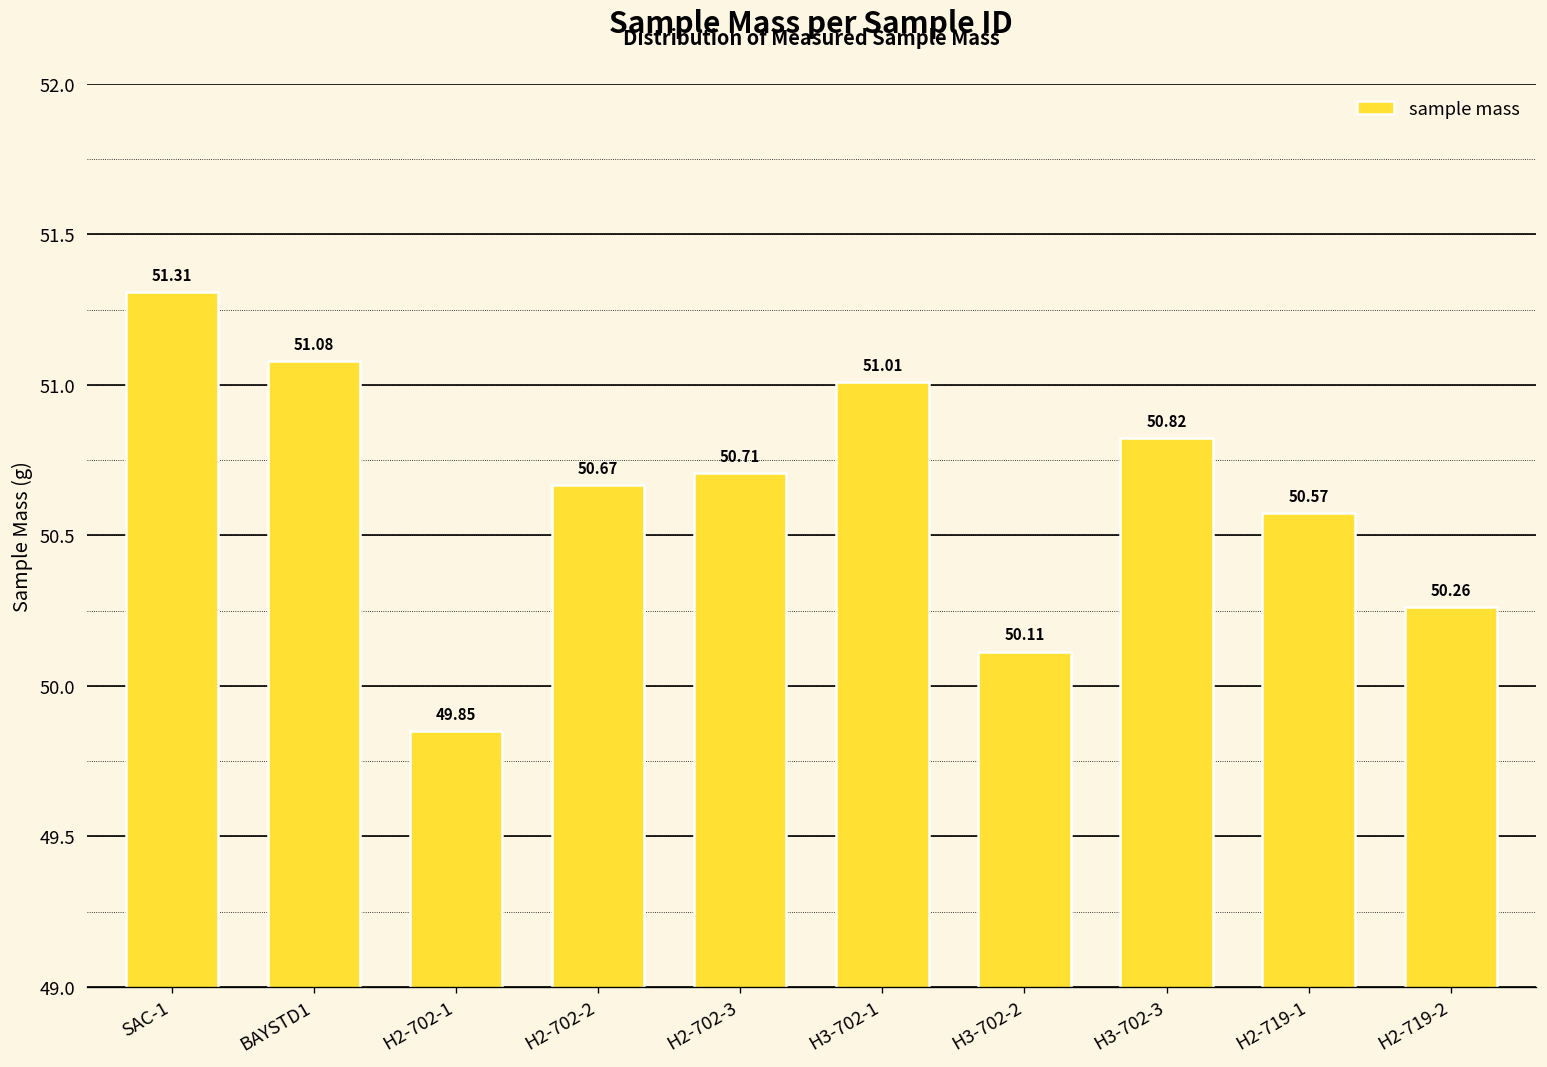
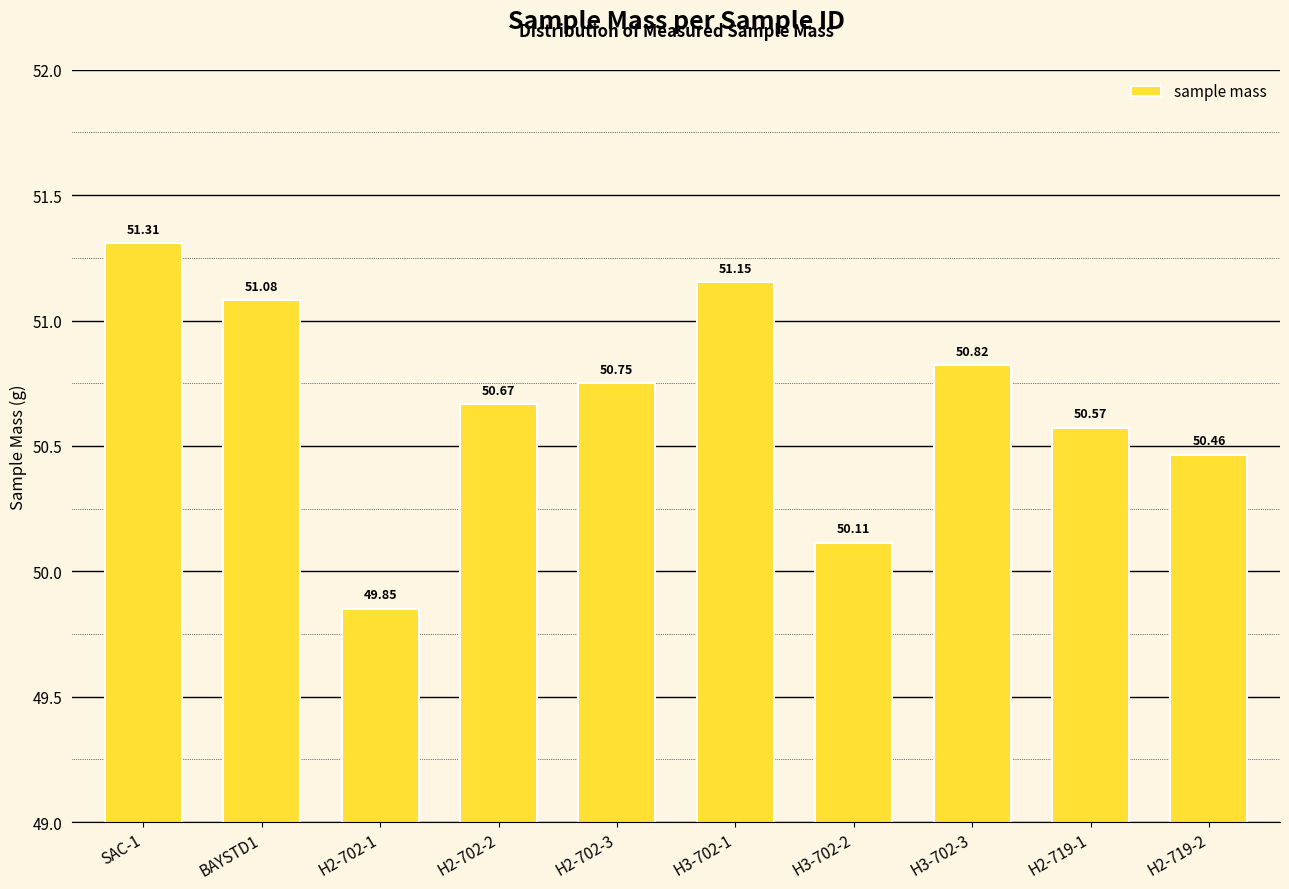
H2-702-3: 50.71 -> 50.75
H3-702-1: 51.01 -> 51.15
H2-719-2: 50.26 -> 50.46
